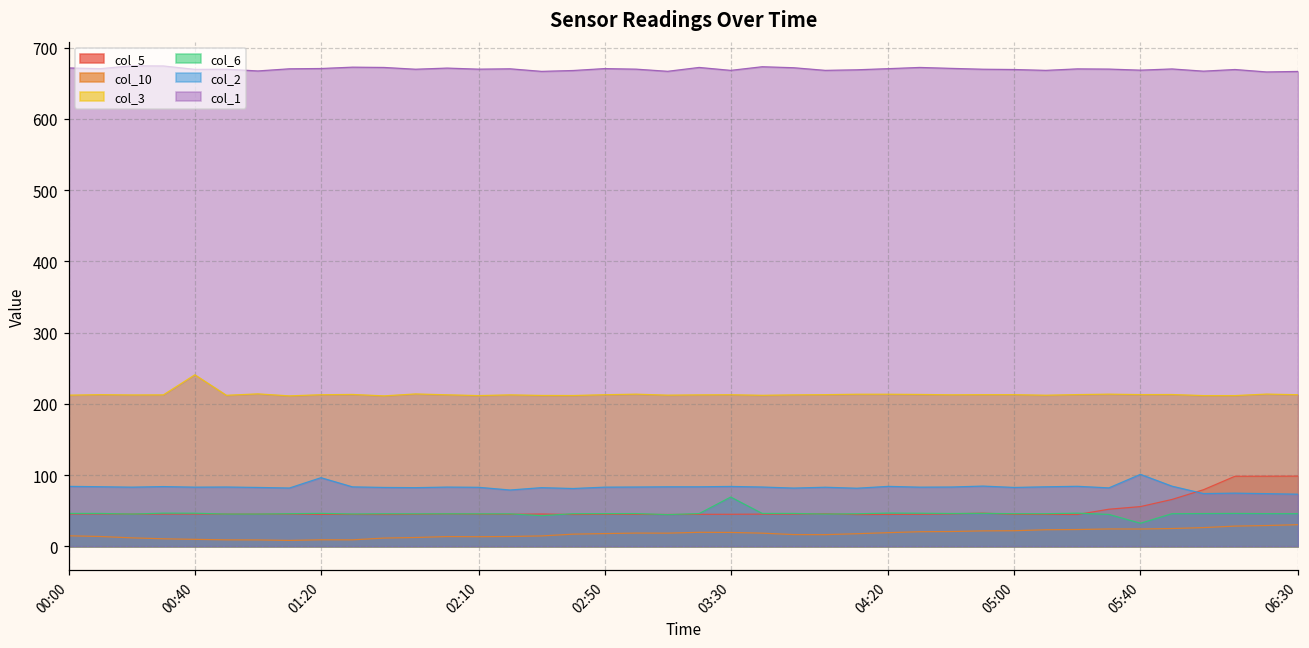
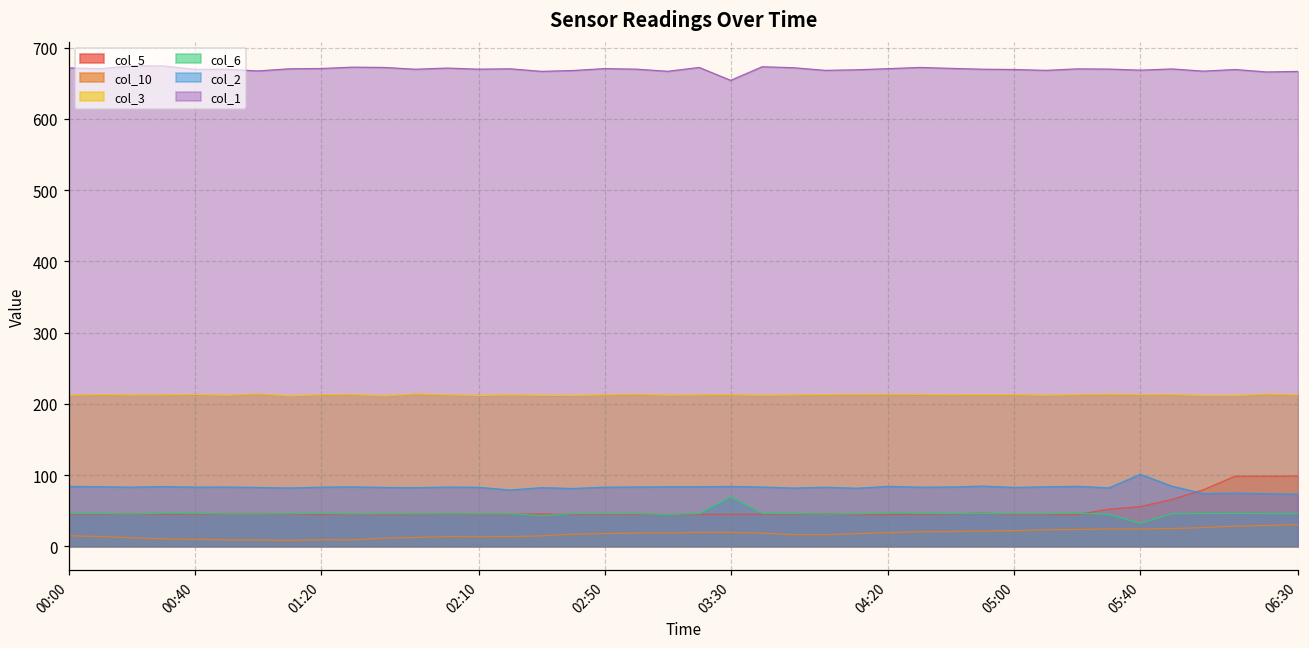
col_3, 00:40: 240 -> 210
col_2, 01:20: 100 -> 80
col_1, 03:30: 670 -> 650
